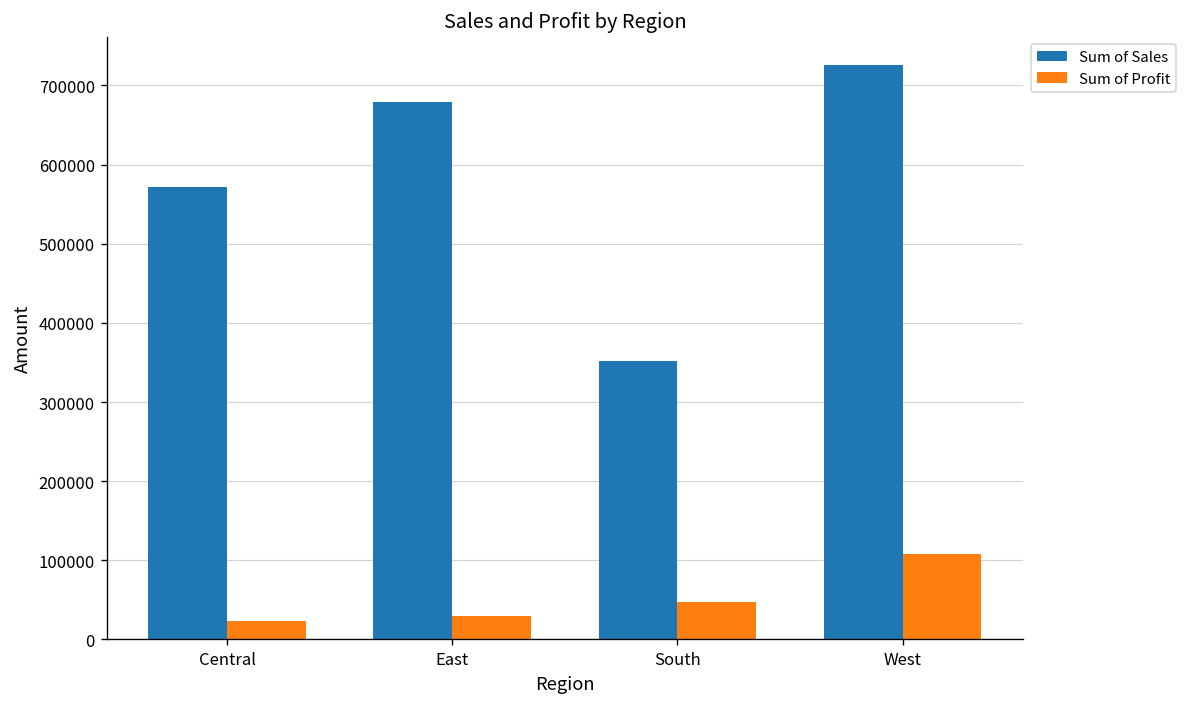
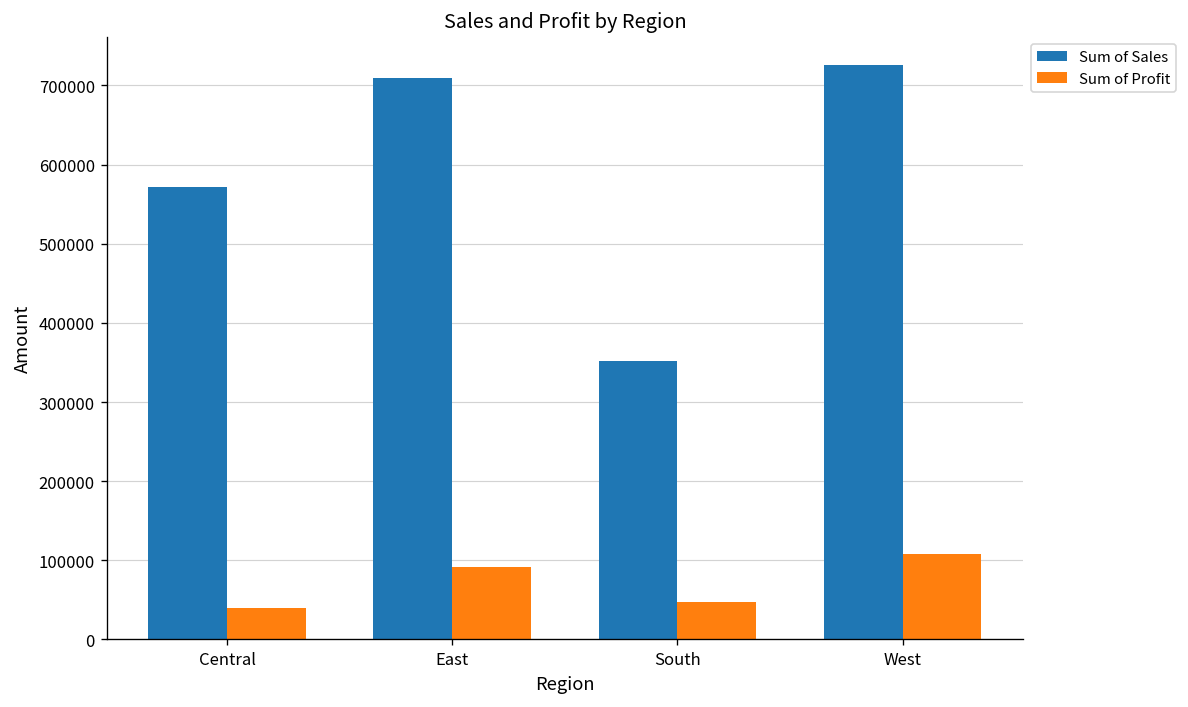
Sum of Profit, Central: 20000 -> 40000
Sum of Sales, East: 680000 -> 710000
Sum of Profit, East: 30000 -> 90000
